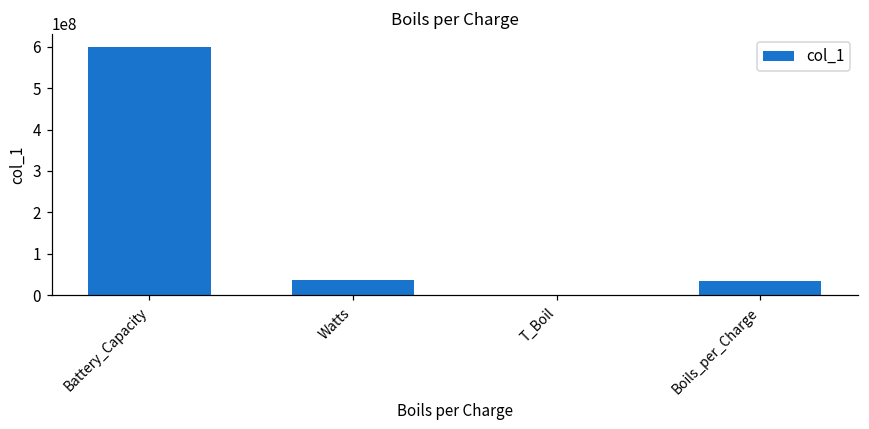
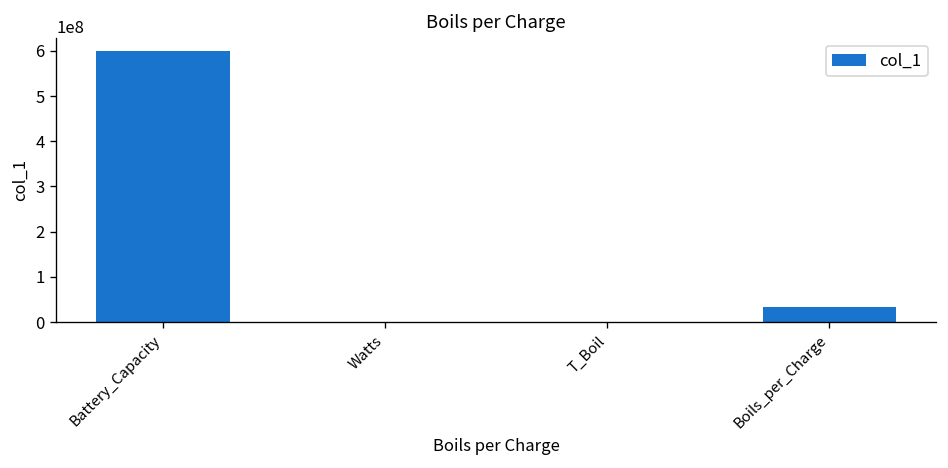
Watts: 40000000 -> 0
